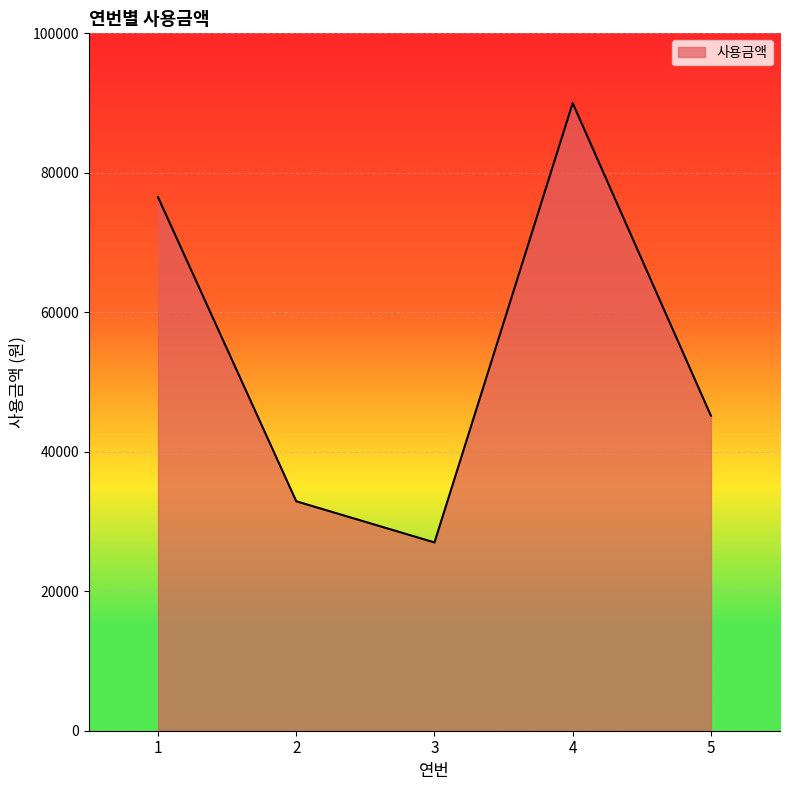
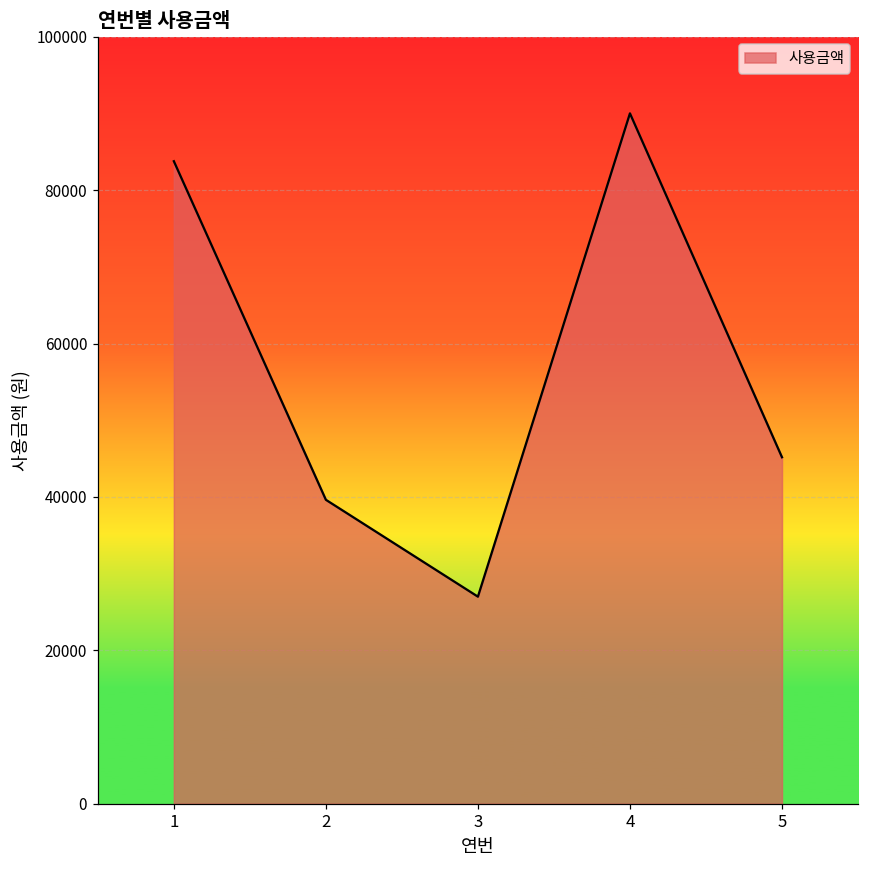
1: 77000 -> 84000
2: 33000 -> 40000
